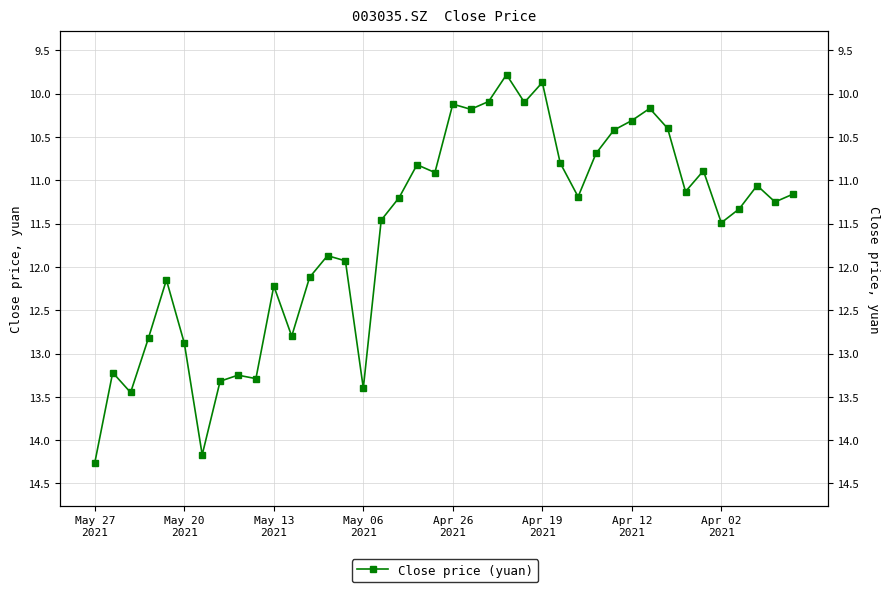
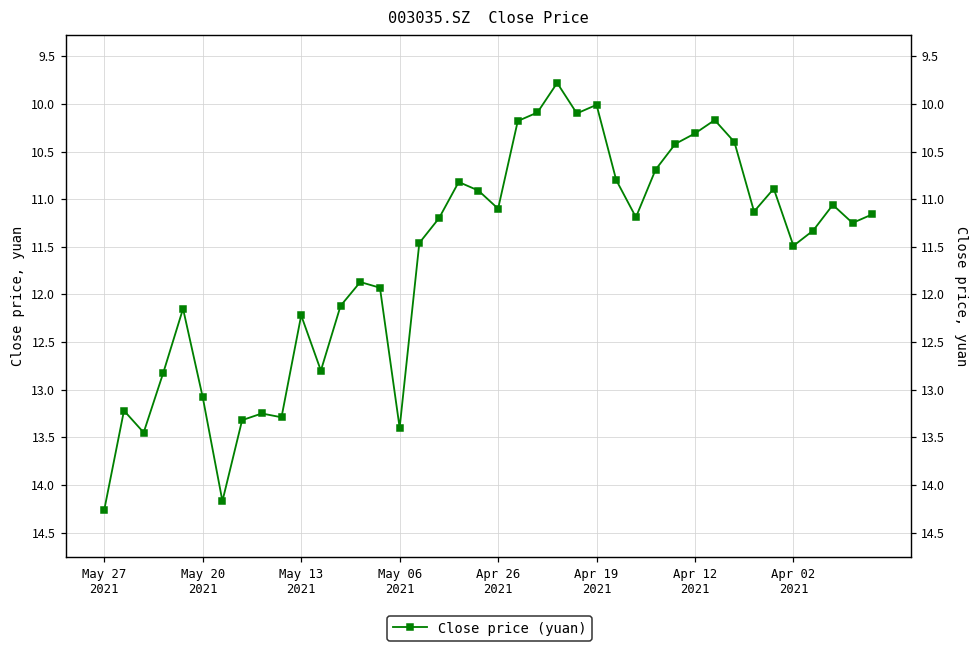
May 20 2021: 12.9 -> 13.1
Apr 26 2021: 10.1 -> 11.1
Apr 19 2021: 9.9 -> 10.0
